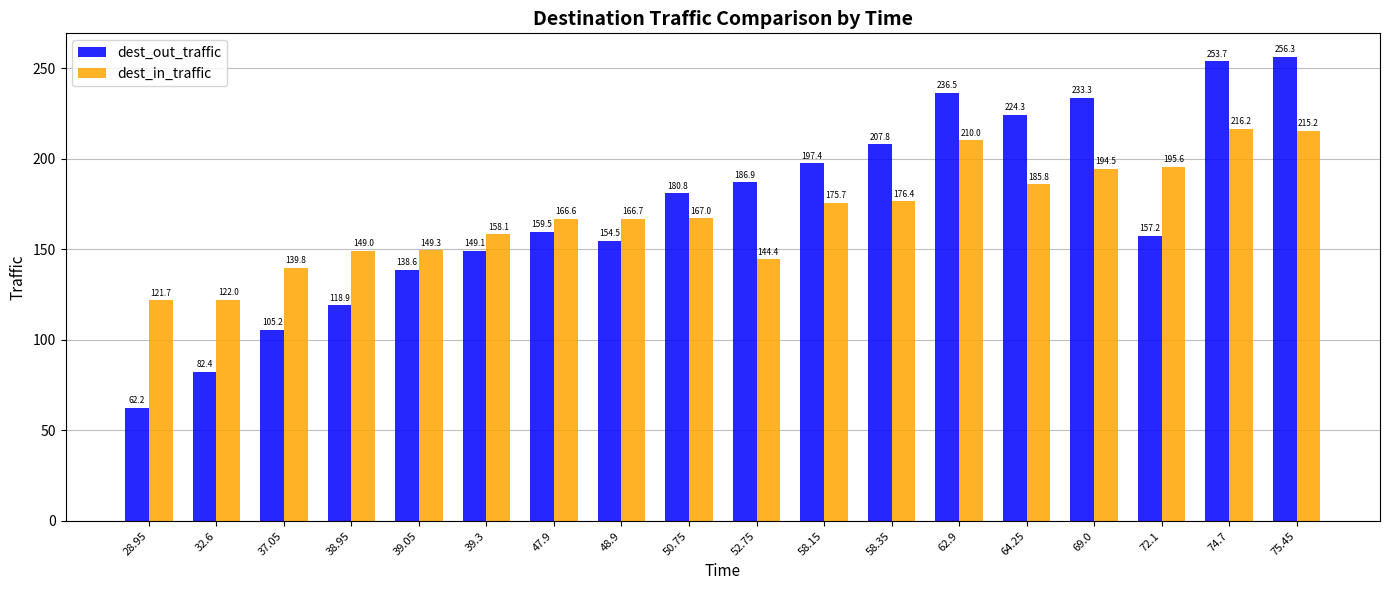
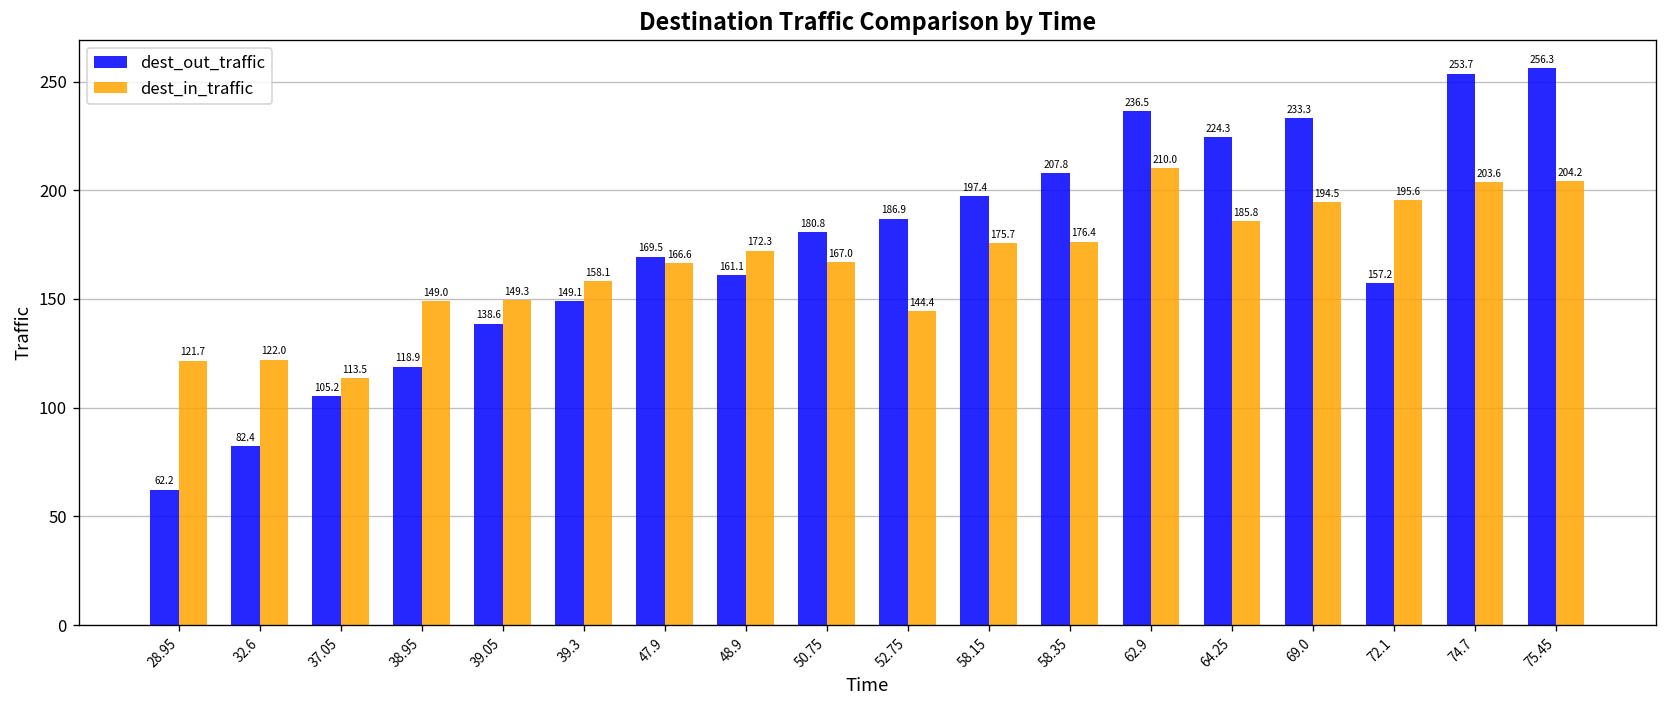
dest_in_traffic, 37.05: 139.8 -> 113.5
dest_out_traffic, 47.9: 159.5 -> 169.5
dest_out_traffic, 48.9: 154.5 -> 161.1
dest_in_traffic, 48.9: 166.7 -> 172.3
dest_in_traffic, 74.7: 216.2 -> 203.6
dest_in_traffic, 75.45: 215.2 -> 204.2
